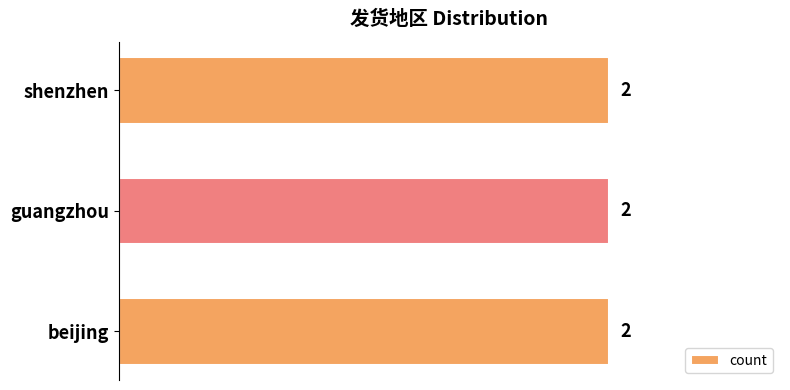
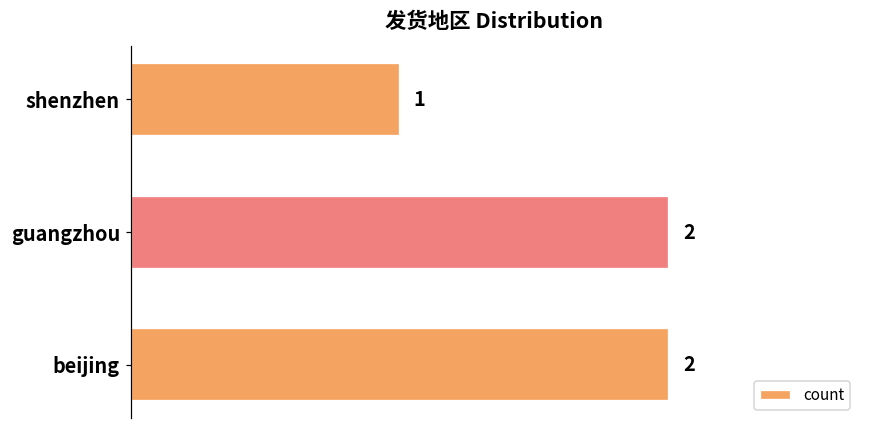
shenzhen: 2 -> 1
